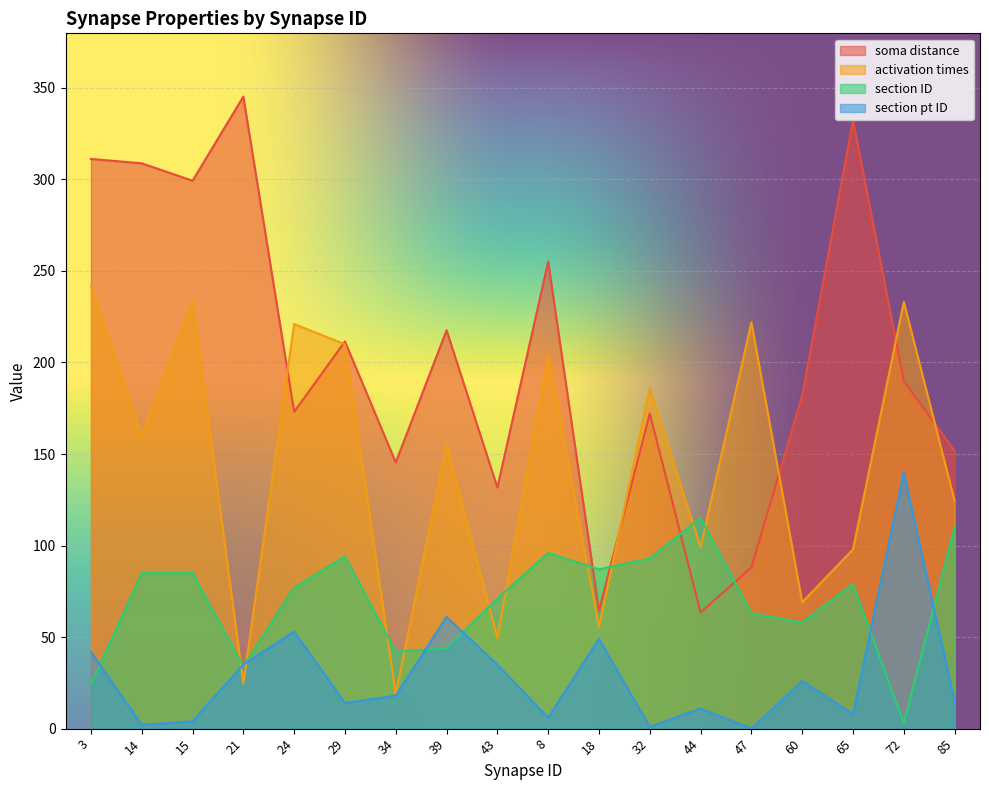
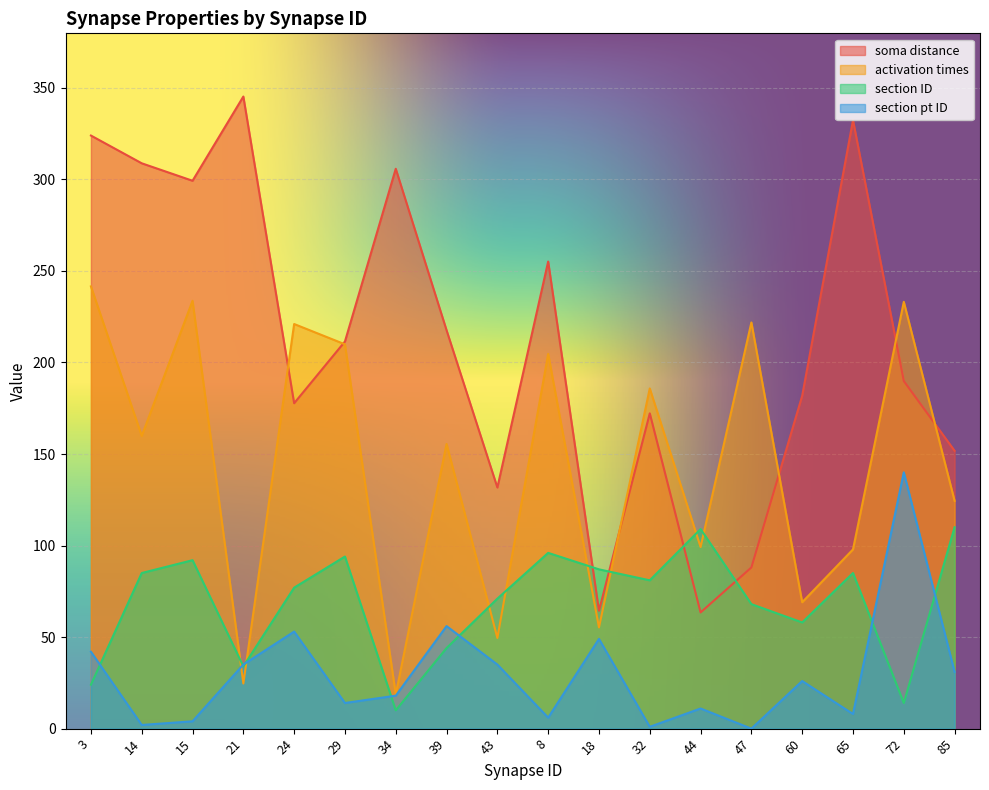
soma distance, 3: 311 -> 324
section ID, 15: 85 -> 92
soma distance, 24: 173 -> 178
soma distance, 34: 145 -> 306
section ID, 34: 42 -> 10
section pt ID, 39: 61 -> 56
section ID, 32: 93 -> 81
section ID, 44: 115 -> 109
section ID, 47: 63 -> 68
section ID, 65: 79 -> 85
section ID, 72: 3 -> 14
section pt ID, 85: 15 -> 31
